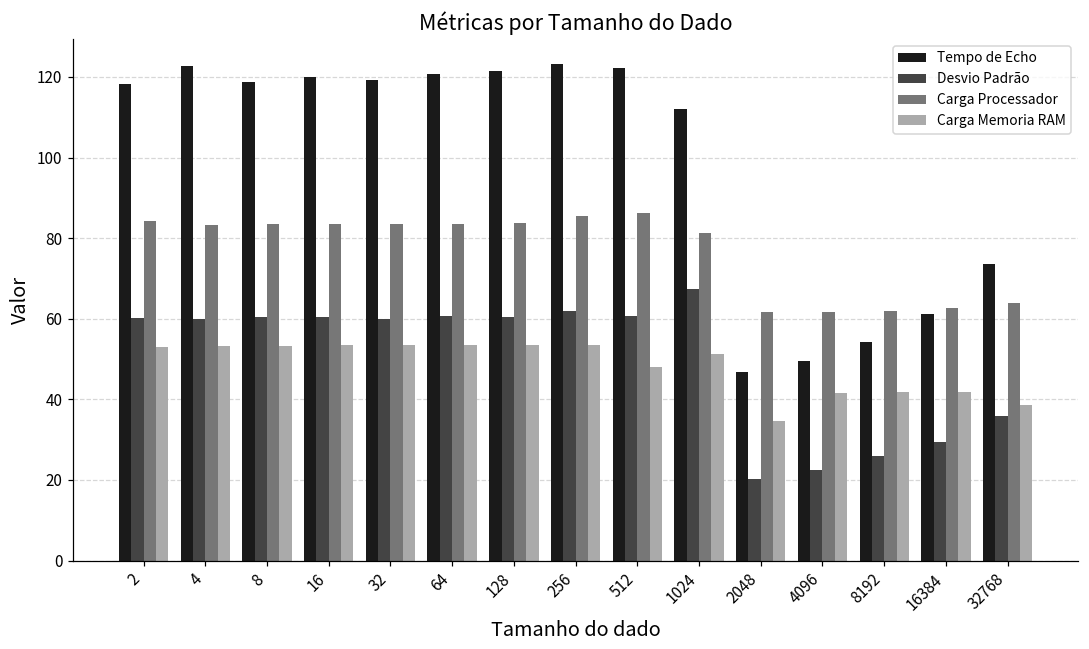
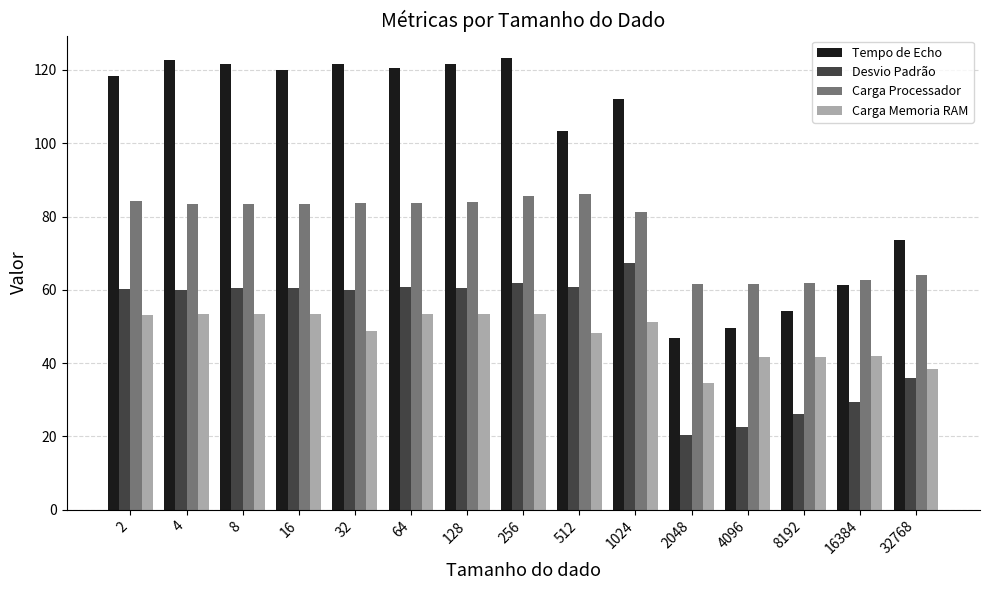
Tempo de Echo, 8: 119 -> 122
Tempo de Echo, 32: 119 -> 122
Carga Memoria RAM, 32: 53 -> 49
Tempo de Echo, 512: 122 -> 103
